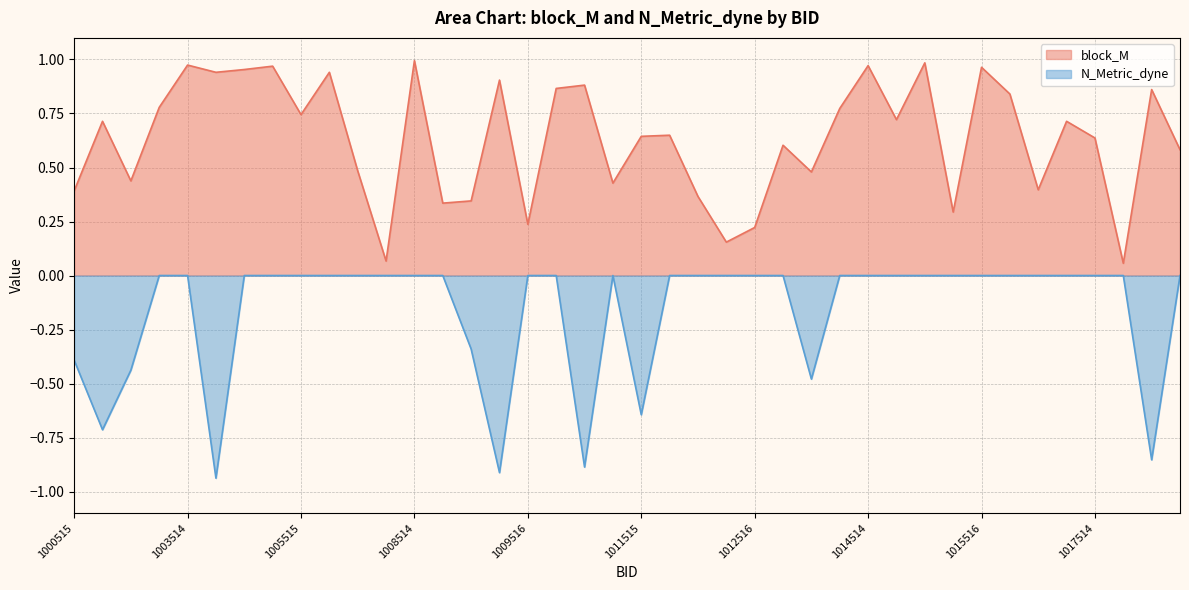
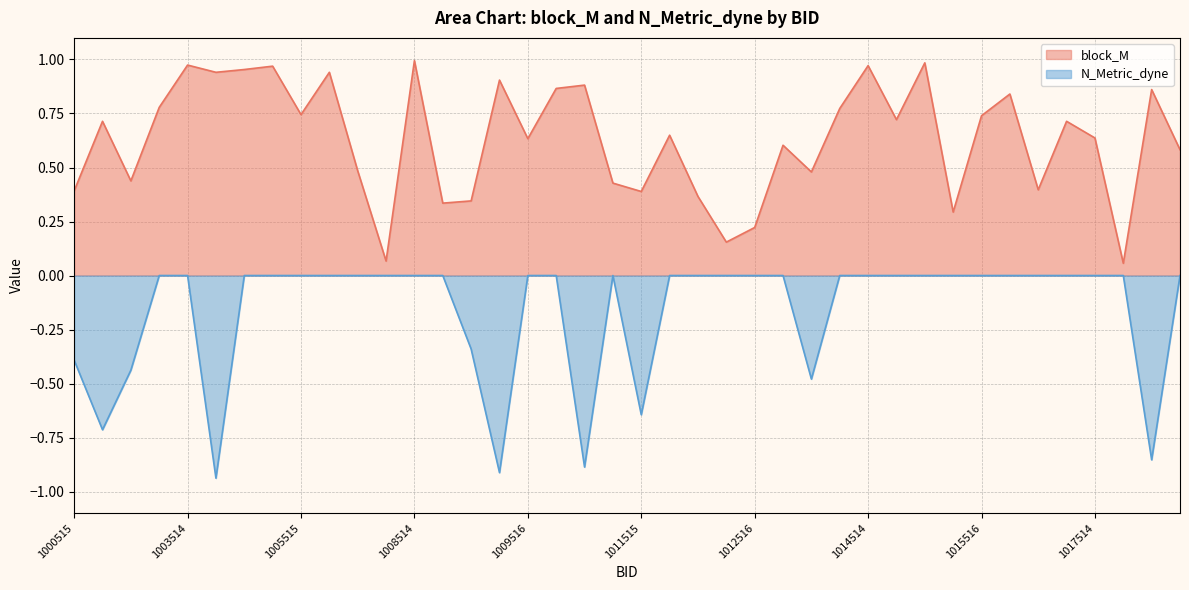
block_M, 1009516: 0.24 -> 0.63
block_M, 1011515: 0.64 -> 0.39
block_M, 1015516: 0.96 -> 0.74
